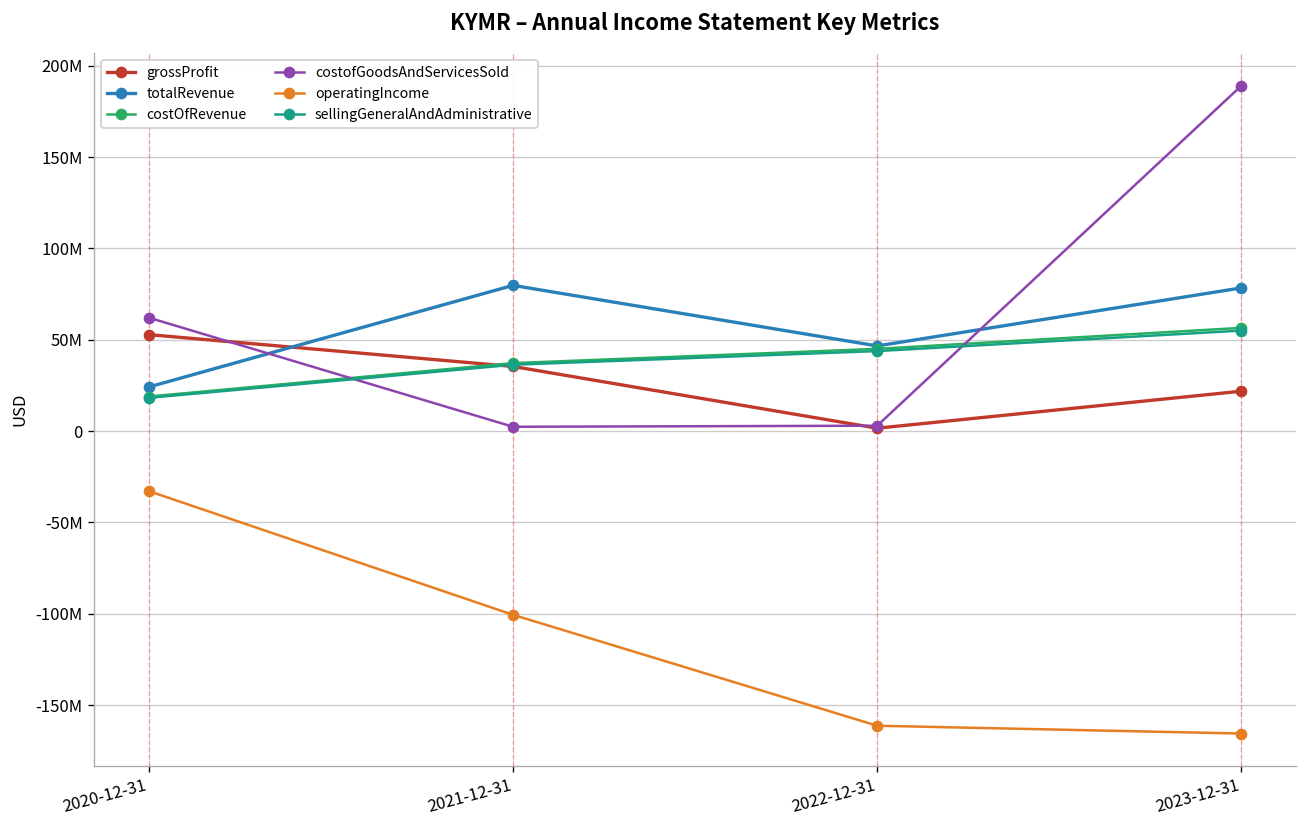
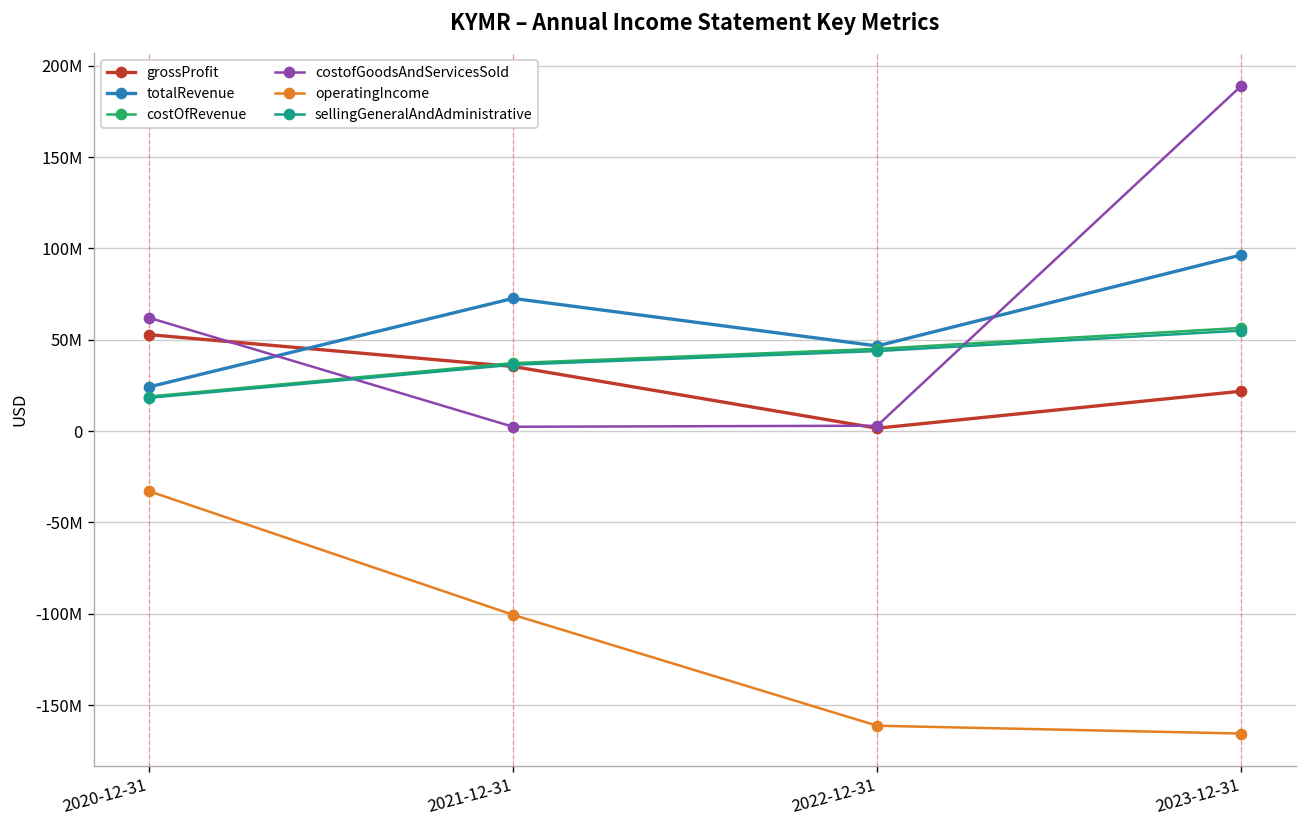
totalRevenue, 2021-12-31: 80000000 -> 73000000
totalRevenue, 2023-12-31: 78000000 -> 96000000
